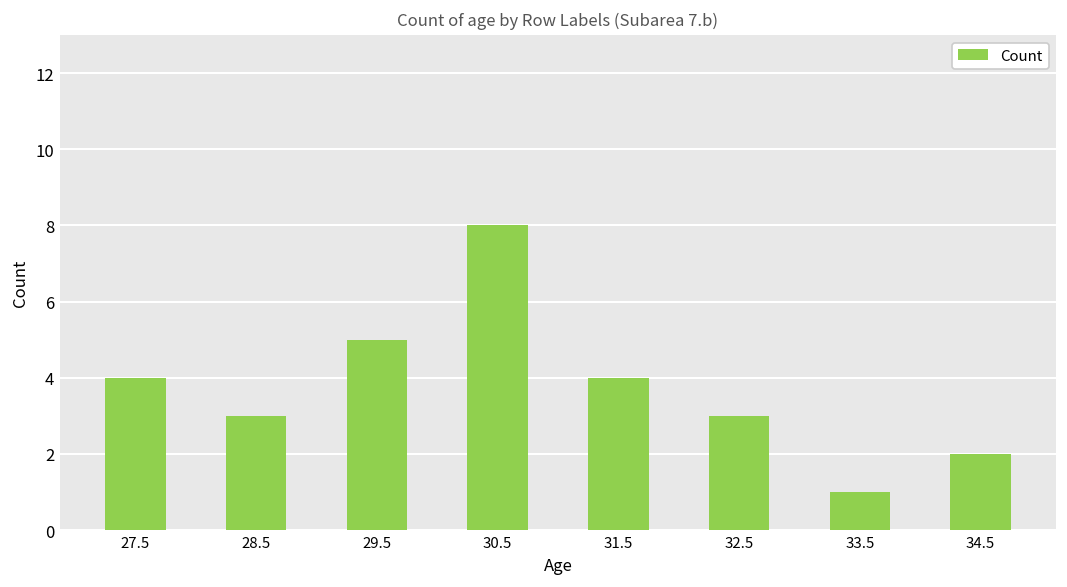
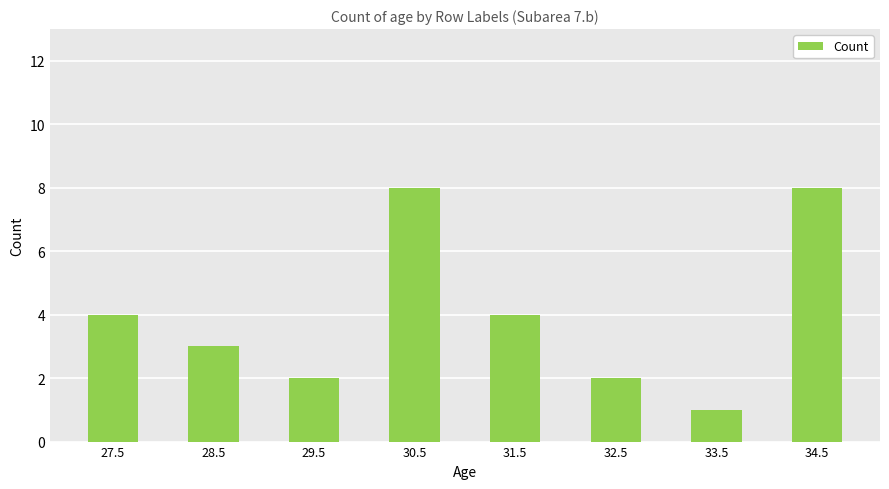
29.5: 5 -> 2
32.5: 3 -> 2
34.5: 2 -> 8
